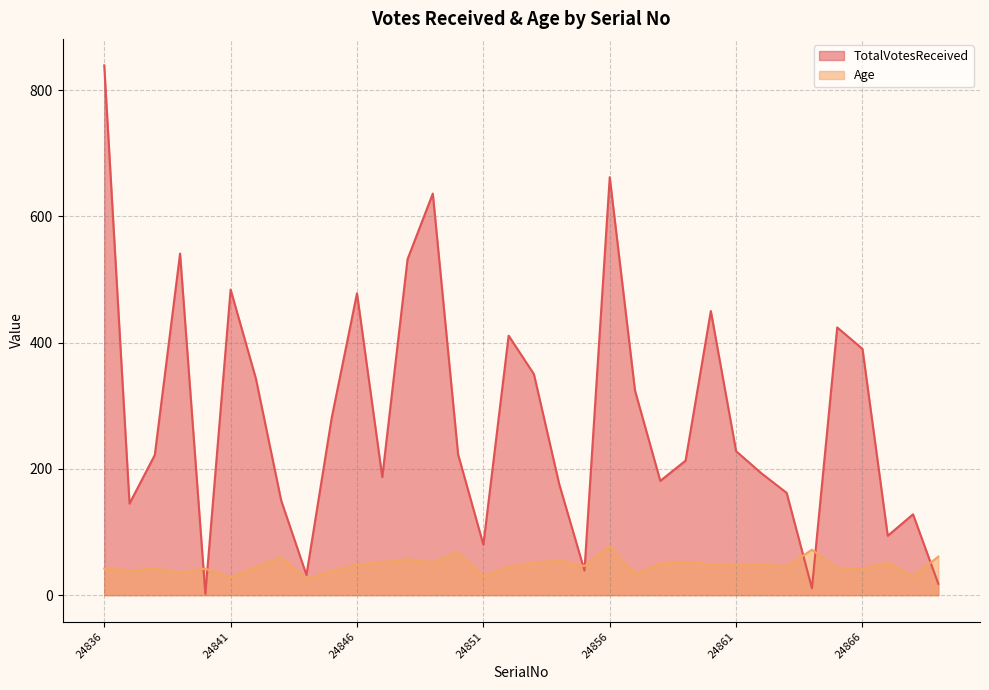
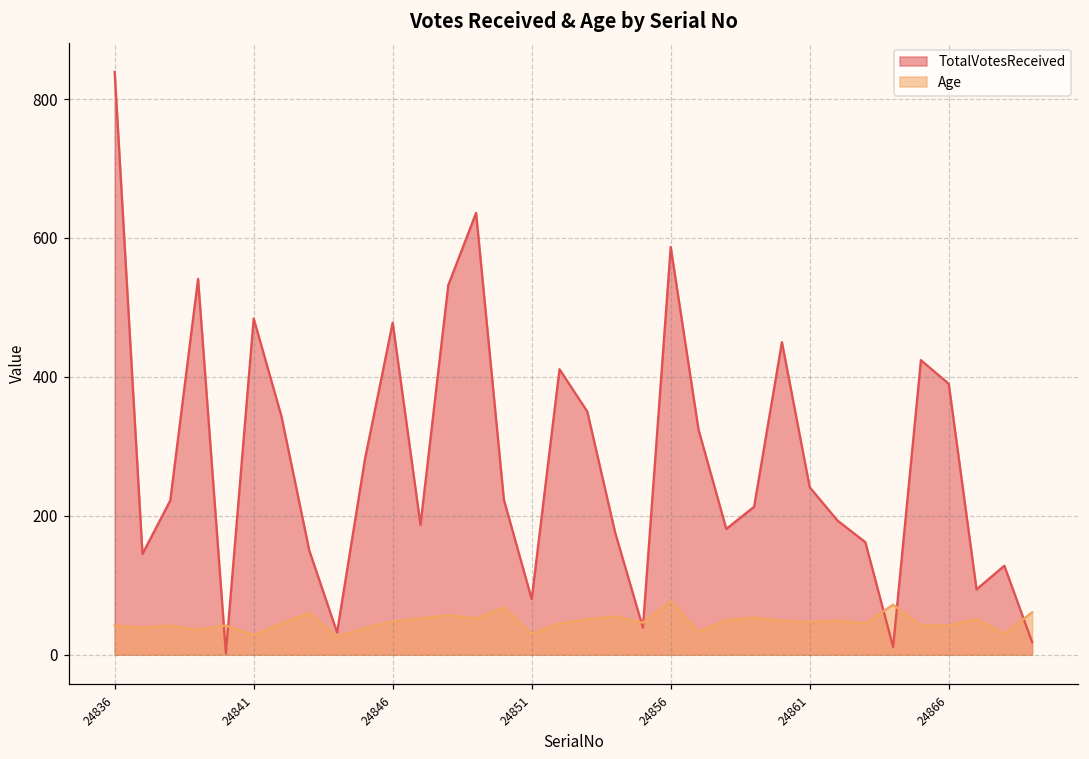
TotalVotesReceived, 24856: 660 -> 590
TotalVotesReceived, 24861: 230 -> 240
